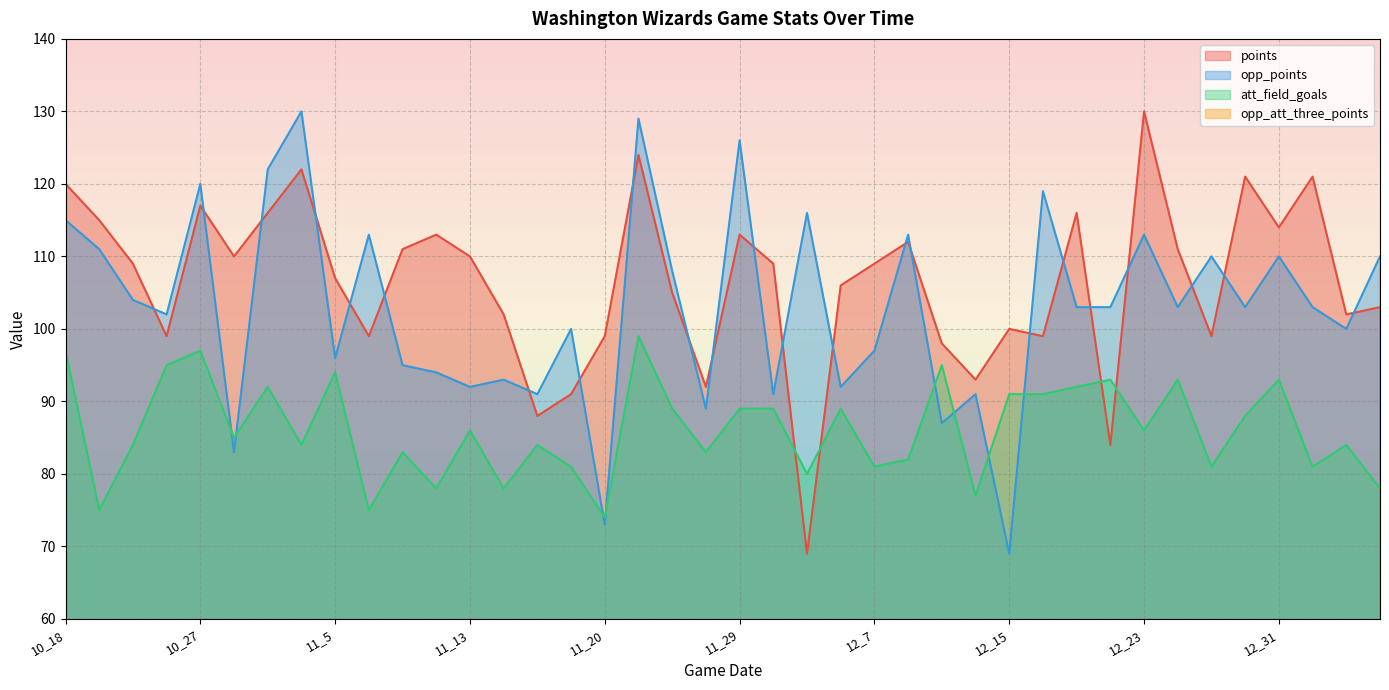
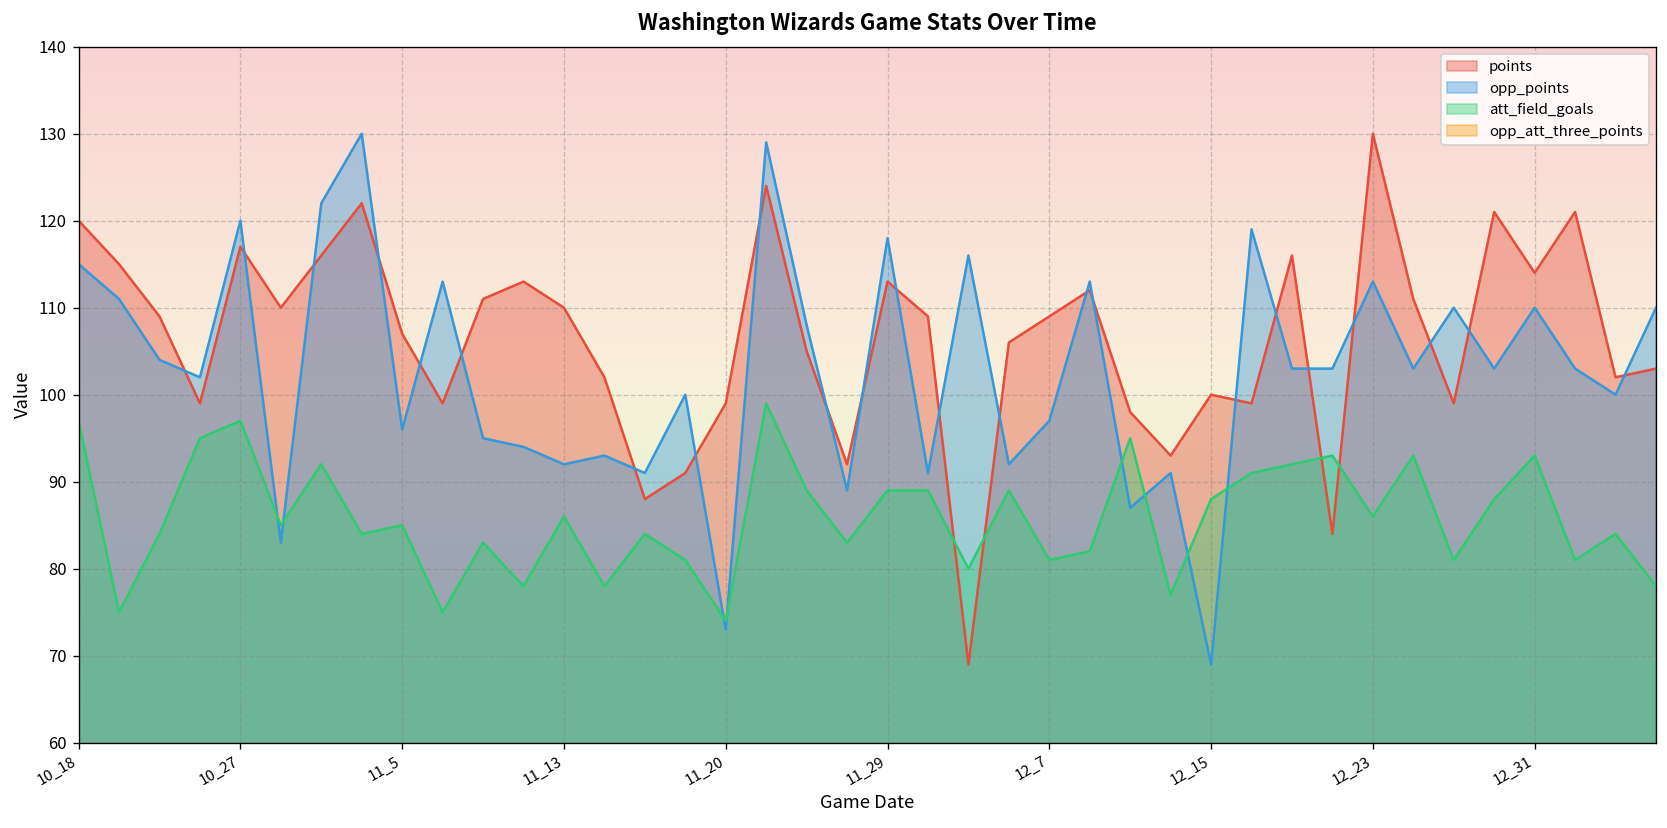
att_field_goals, 11_5: 94 -> 85
opp_points, 11_29: 126 -> 118
att_field_goals, 12_15: 91 -> 88
